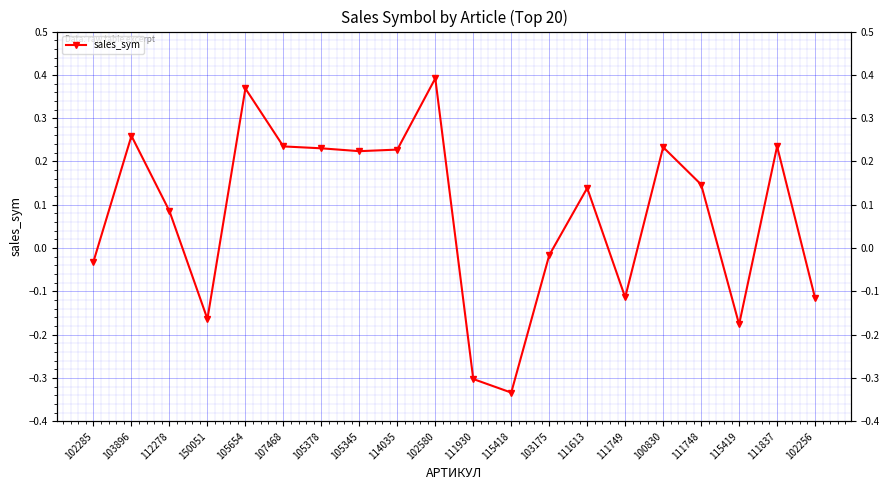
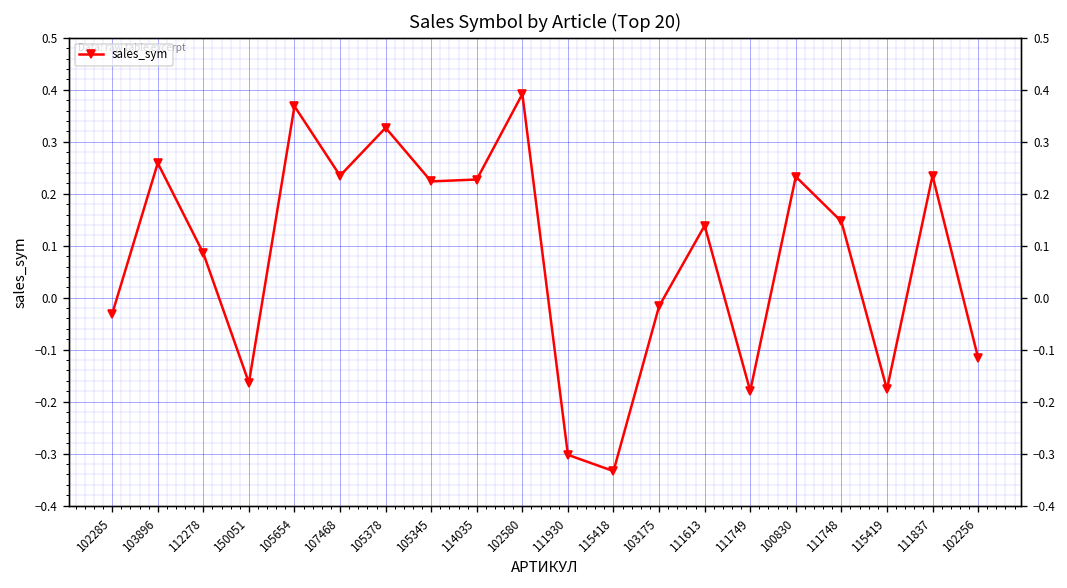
105378: 0.23 -> 0.33
111749: -0.11 -> -0.18
